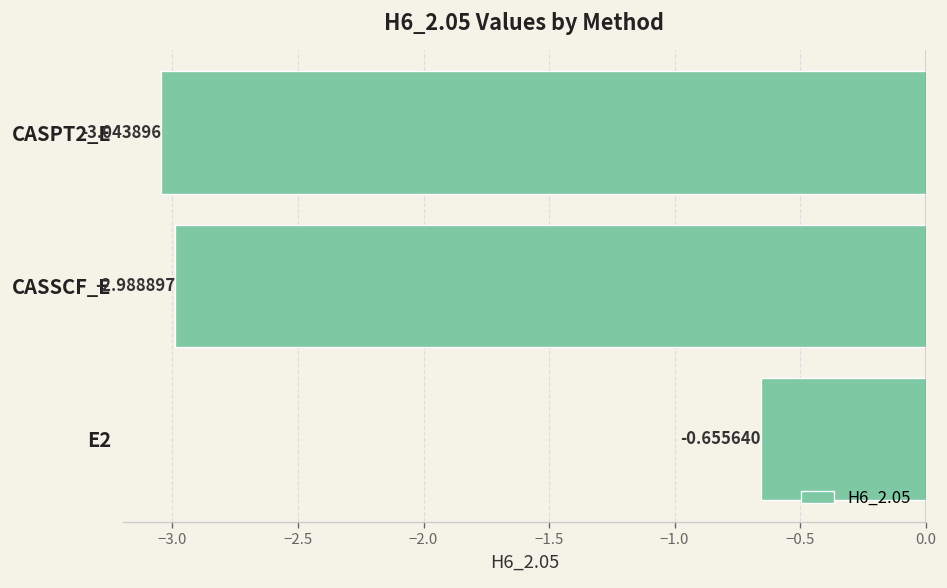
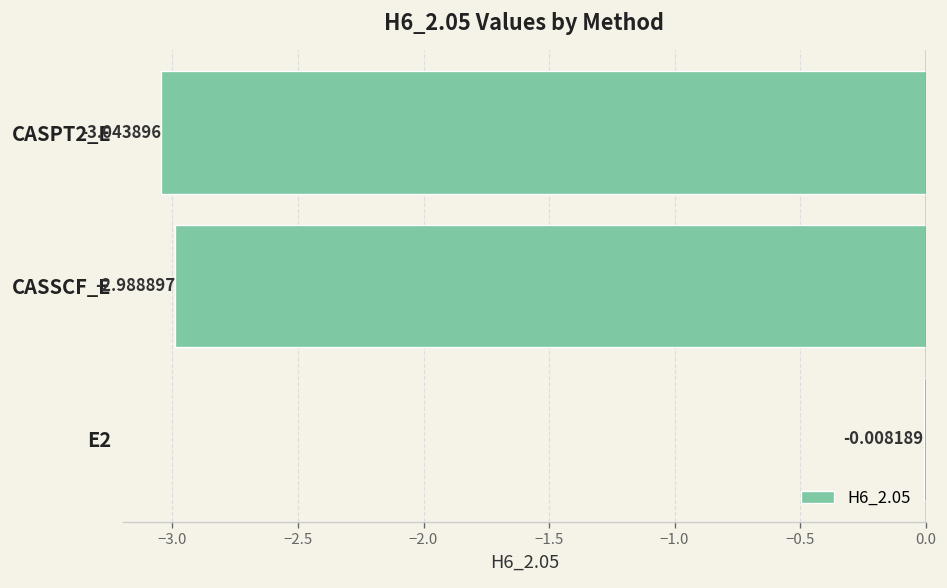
E2: -0.655640 -> -0.008189
